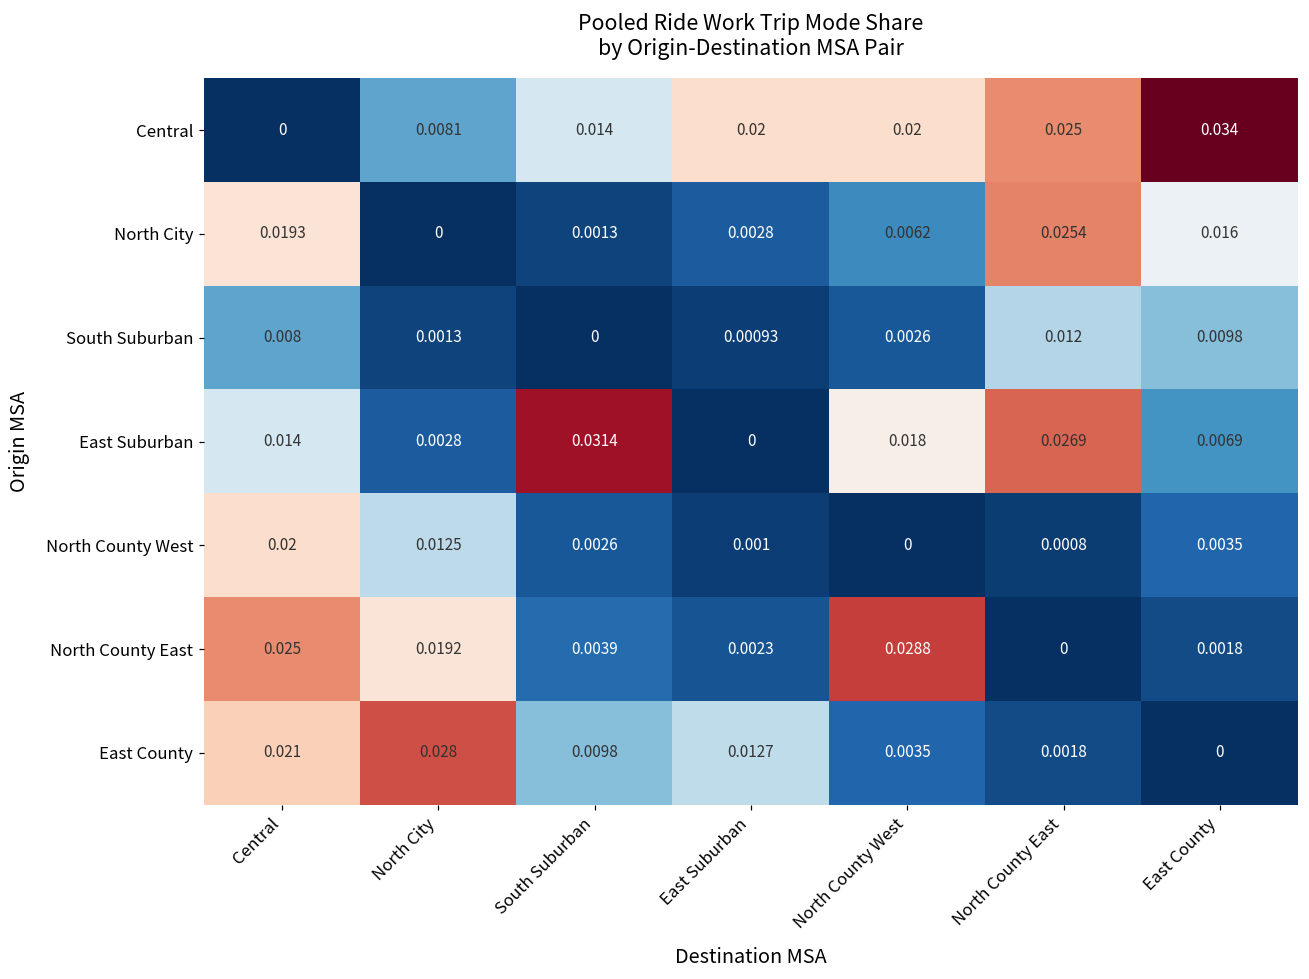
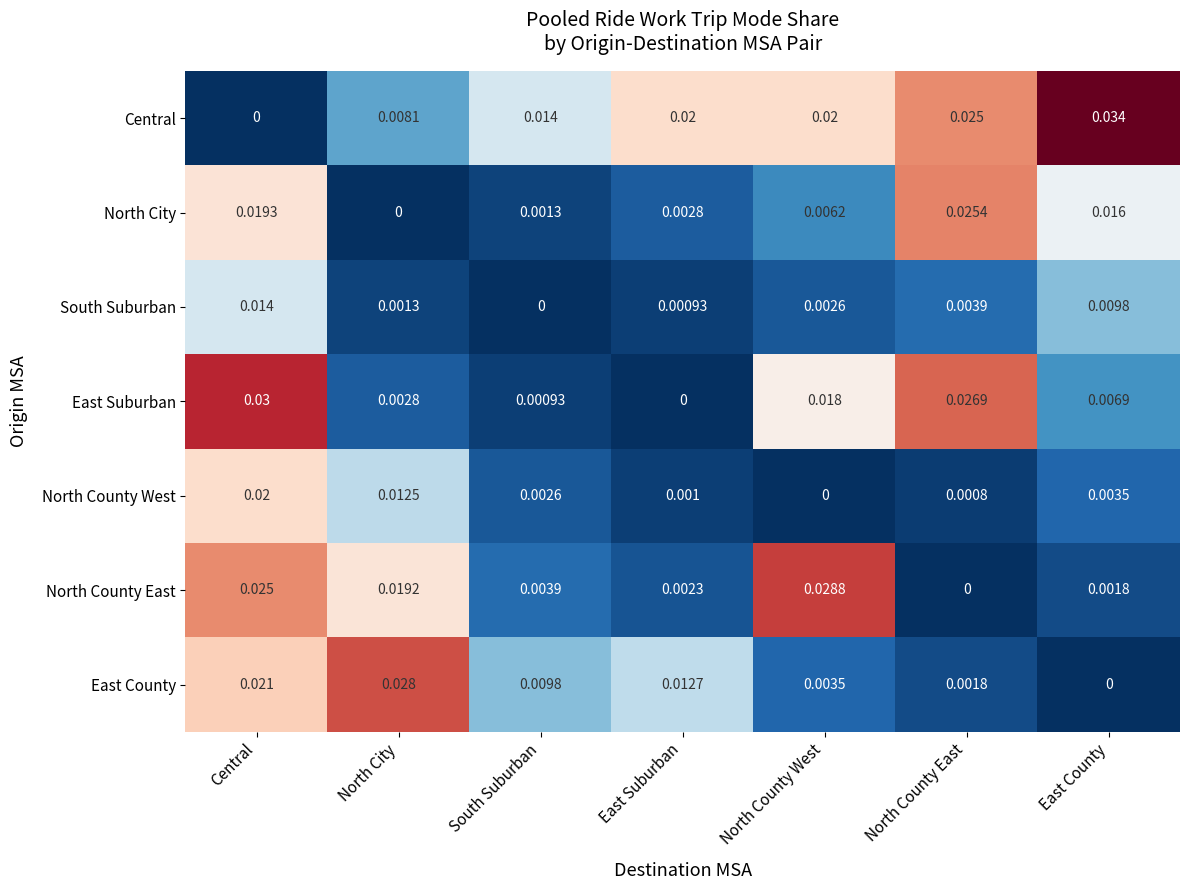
South Suburban, Central: 0.008 -> 0.014
South Suburban, North County East: 0.012 -> 0.0039
East Suburban, Central: 0.014 -> 0.03
East Suburban, South Suburban: 0.0314 -> 0.00093
